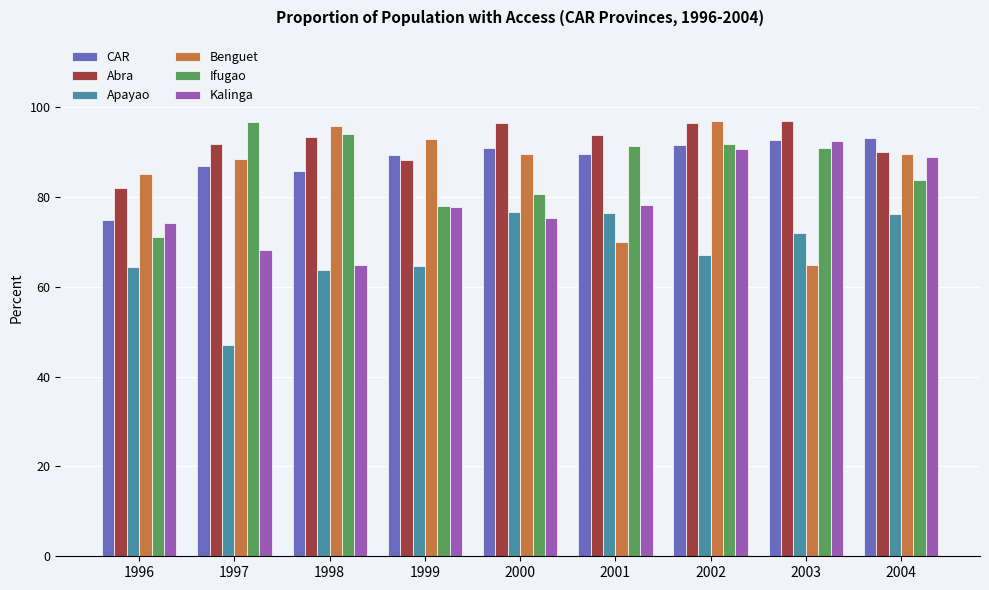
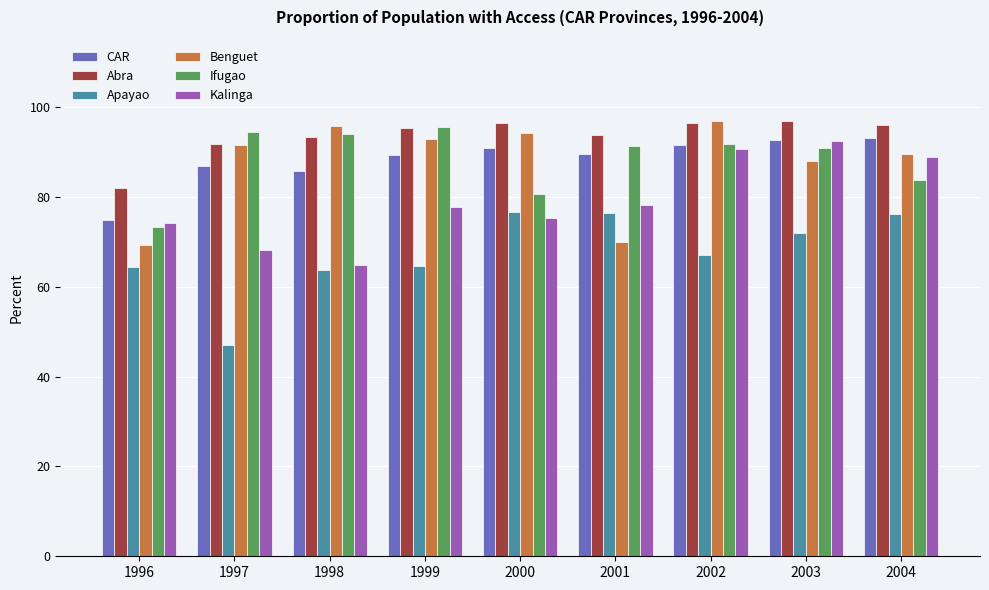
Benguet, 1996: 85 -> 69
Ifugao, 1996: 71 -> 73
Benguet, 1997: 88 -> 92
Ifugao, 1997: 97 -> 95
Abra, 1999: 88 -> 95
Ifugao, 1999: 78 -> 96
Benguet, 2000: 90 -> 94
Benguet, 2003: 65 -> 88
Abra, 2004: 90 -> 96
